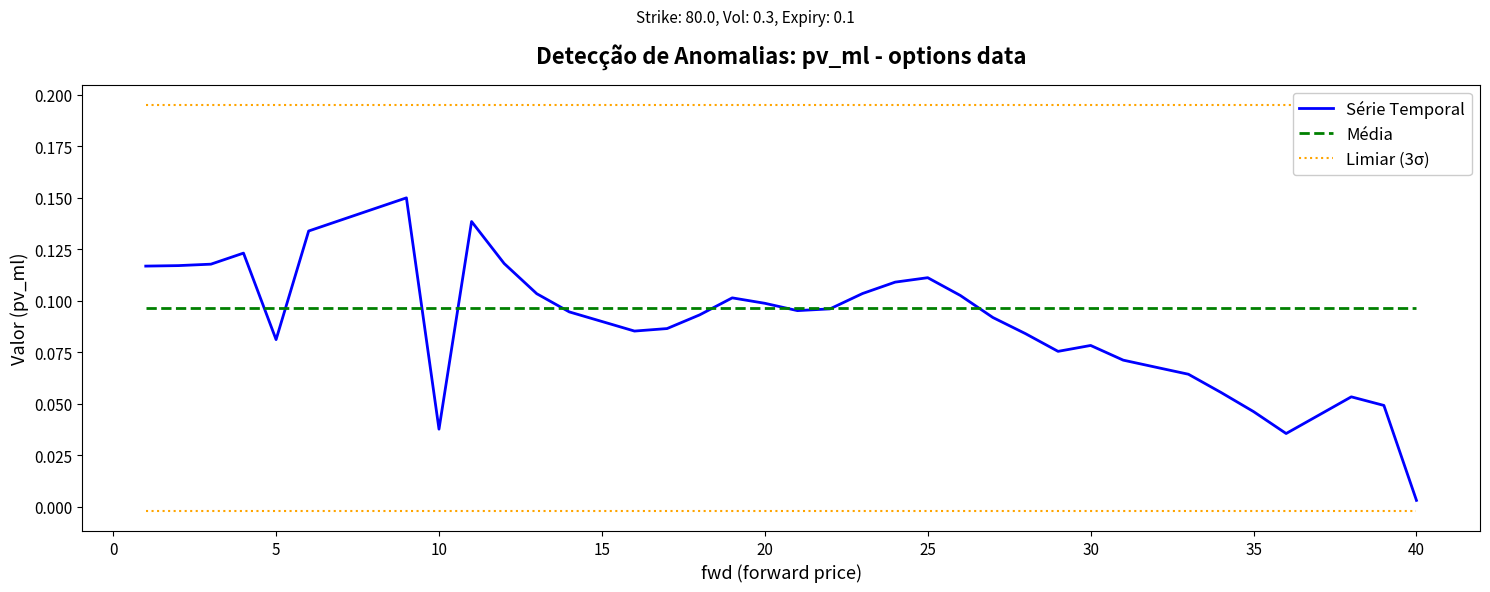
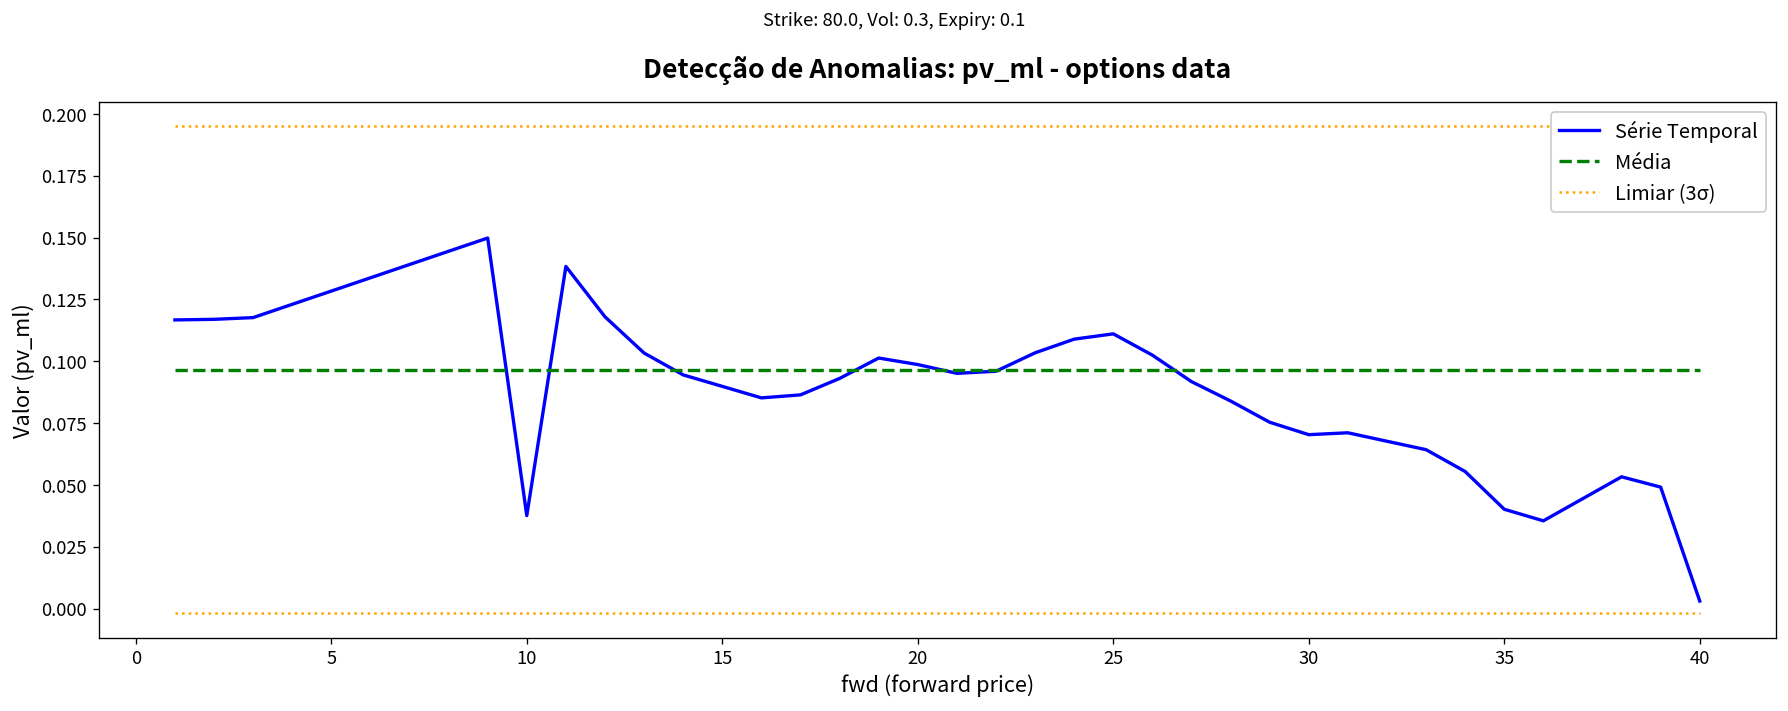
Série Temporal, 5: 0.081 -> 0.128
Série Temporal, 30: 0.078 -> 0.070
Série Temporal, 35: 0.046 -> 0.040
